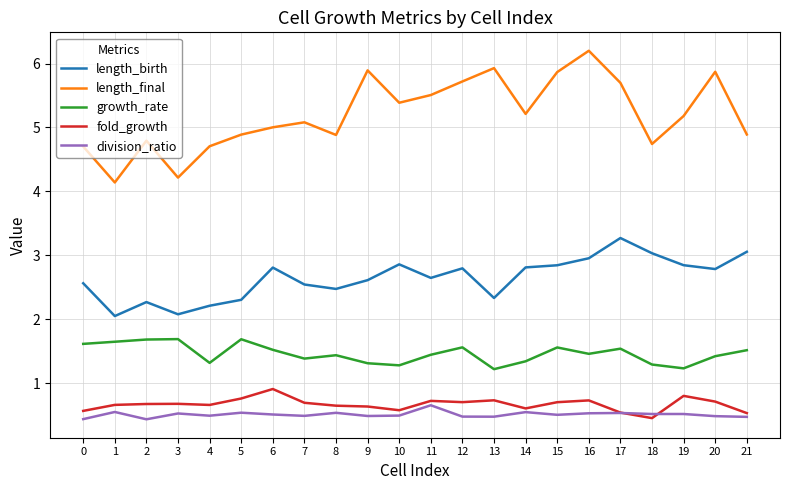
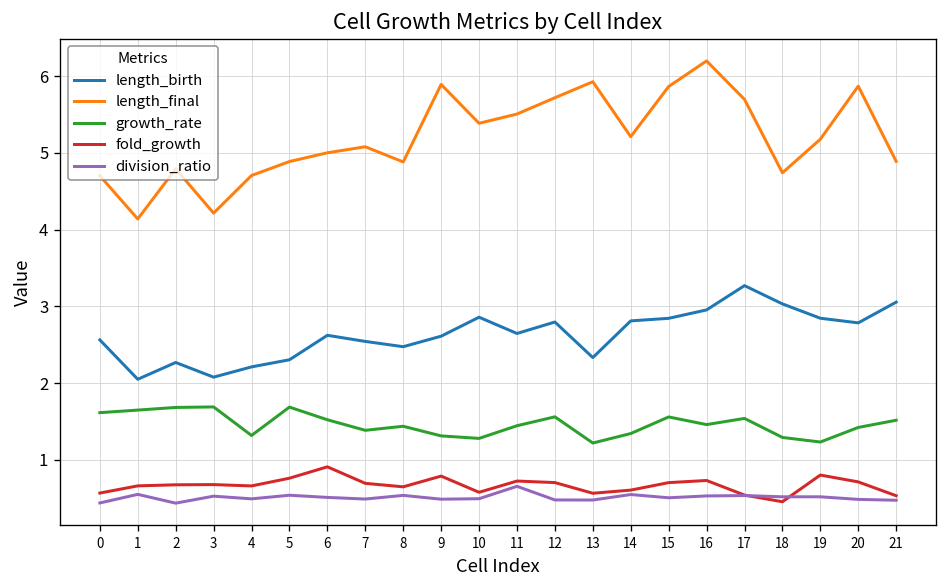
length_birth, 6: 2.8 -> 2.6
fold_growth, 9: 0.6 -> 0.8
fold_growth, 13: 0.7 -> 0.6
